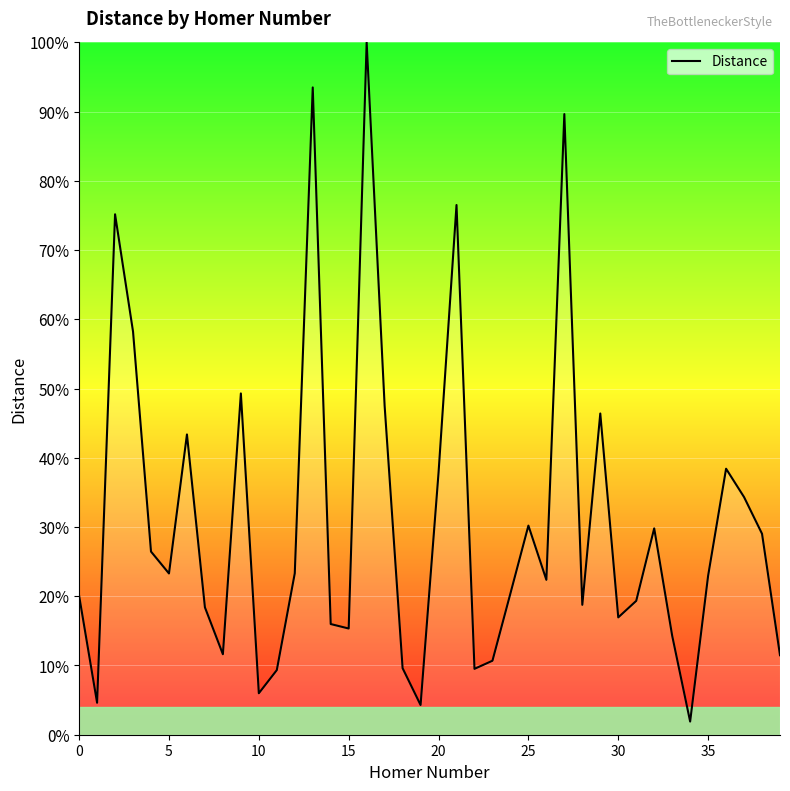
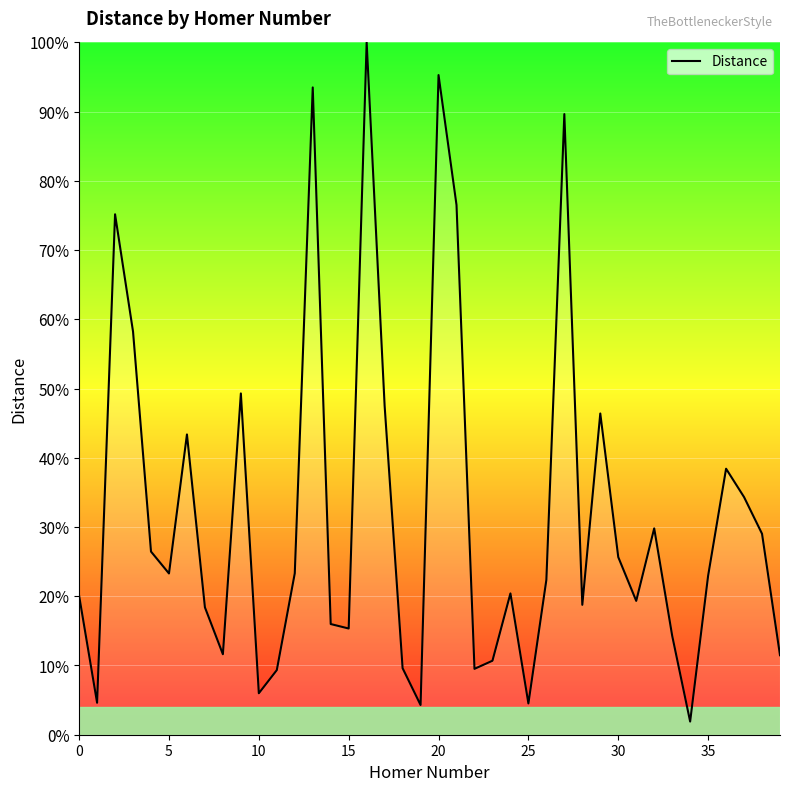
20: 38% -> 95%
25: 30% -> 5%
30: 17% -> 26%
